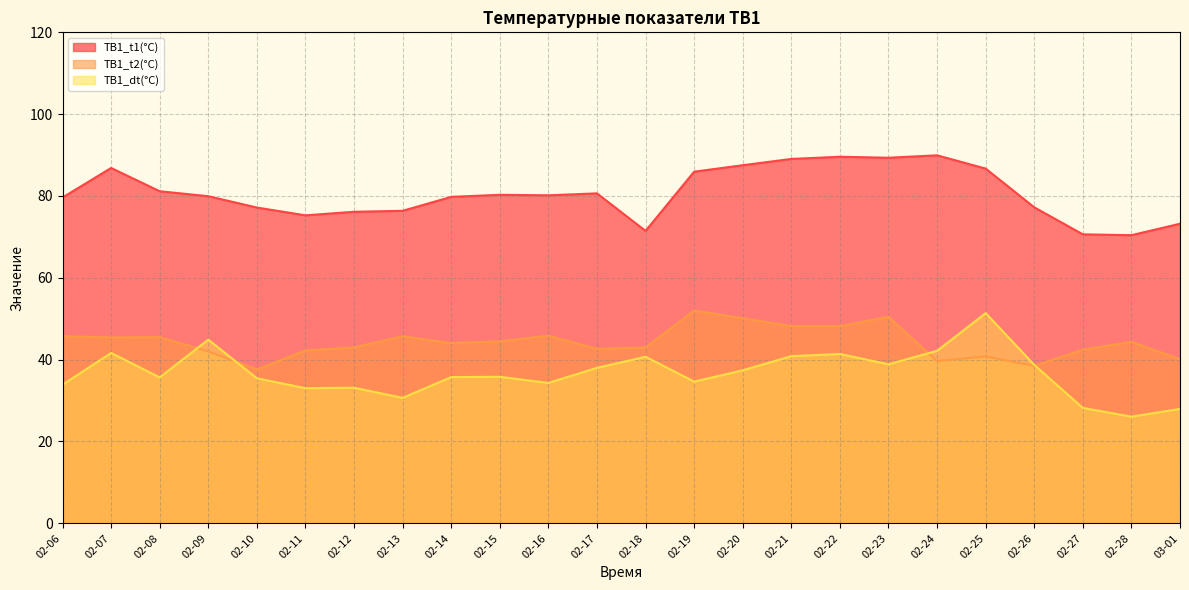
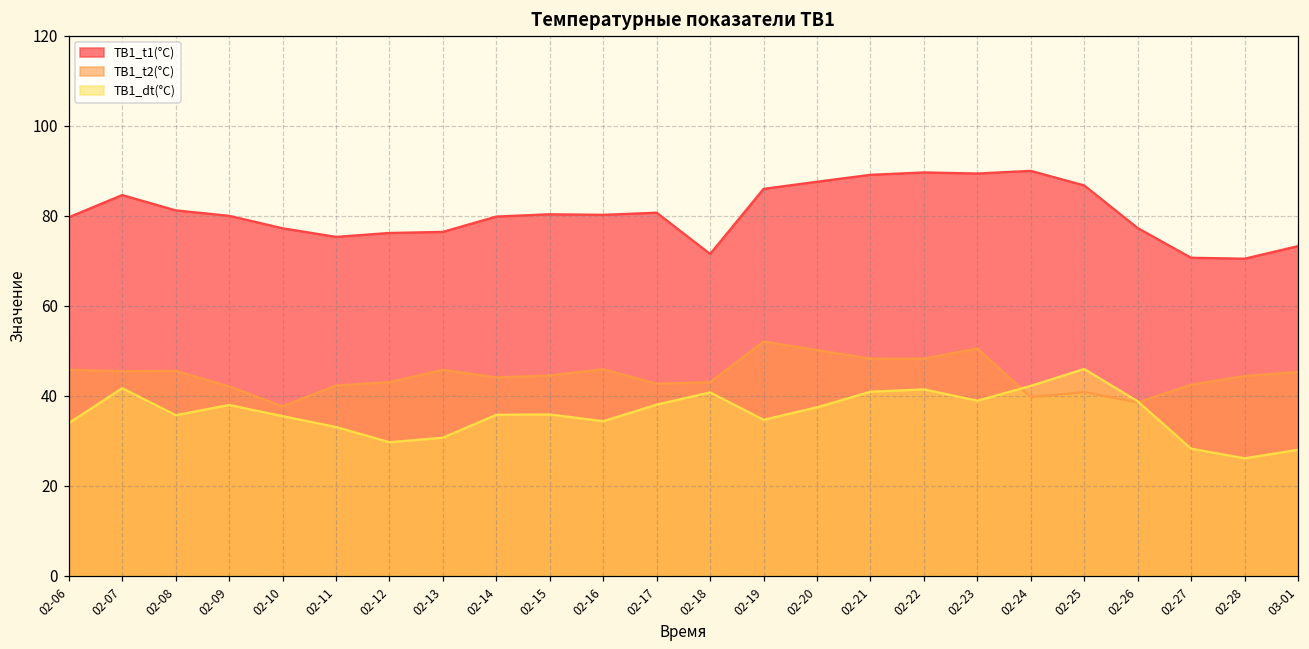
ТВ1_t1(°C), 02-07: 87 -> 85
ТВ1_dt(°C), 02-09: 45 -> 38
ТВ1_dt(°C), 02-12: 33 -> 30
ТВ1_dt(°C), 02-25: 51 -> 46
ТВ1_t2(°C), 03-01: 40 -> 45
